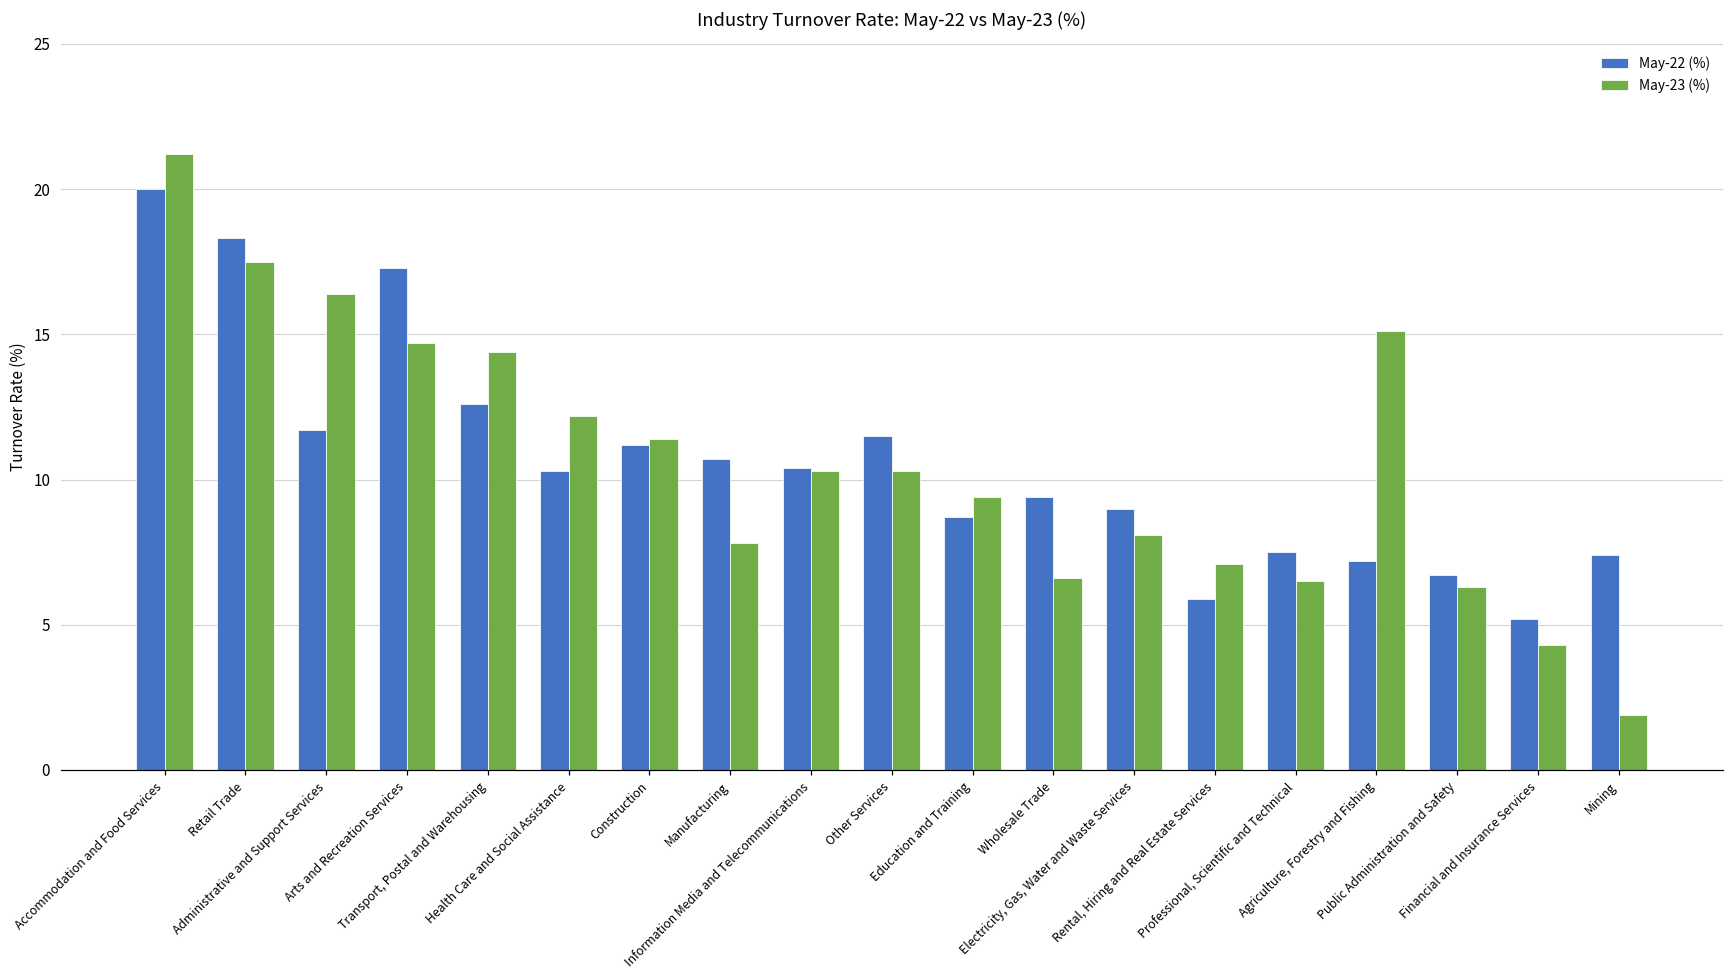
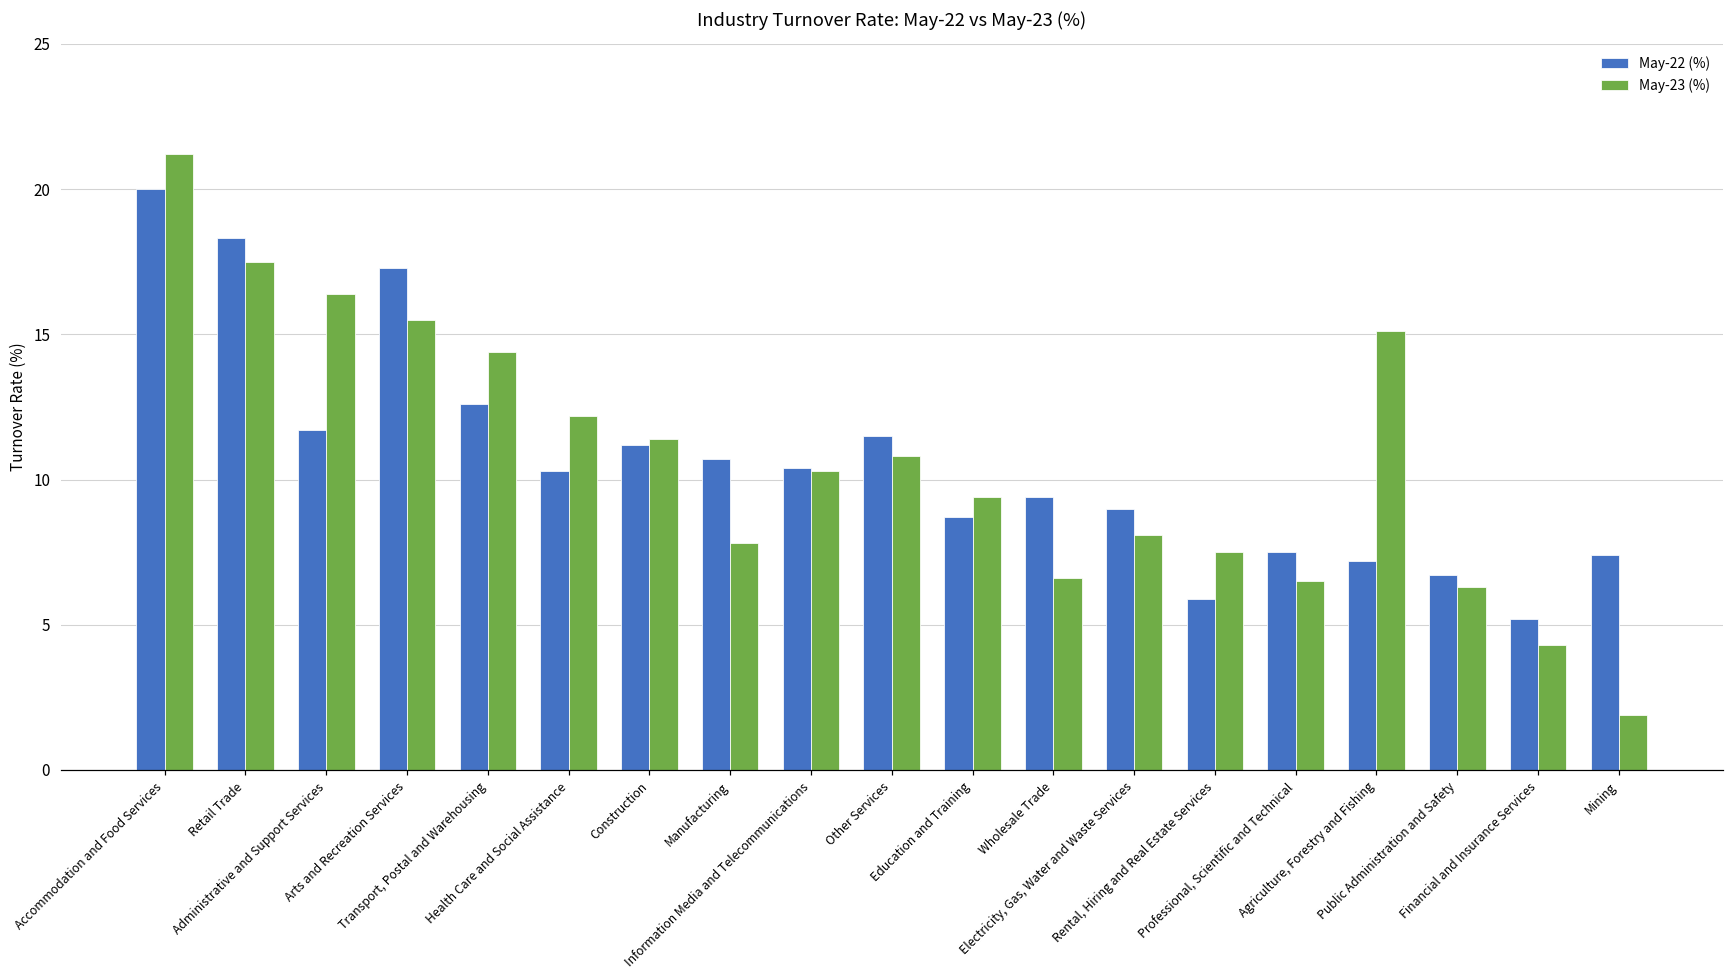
May-23 (%), Arts and Recreation Services: 14.7 -> 15.5
May-23 (%), Other Services: 10.3 -> 10.8
May-23 (%), Rental, Hiring and Real Estate Services: 7.1 -> 7.5
